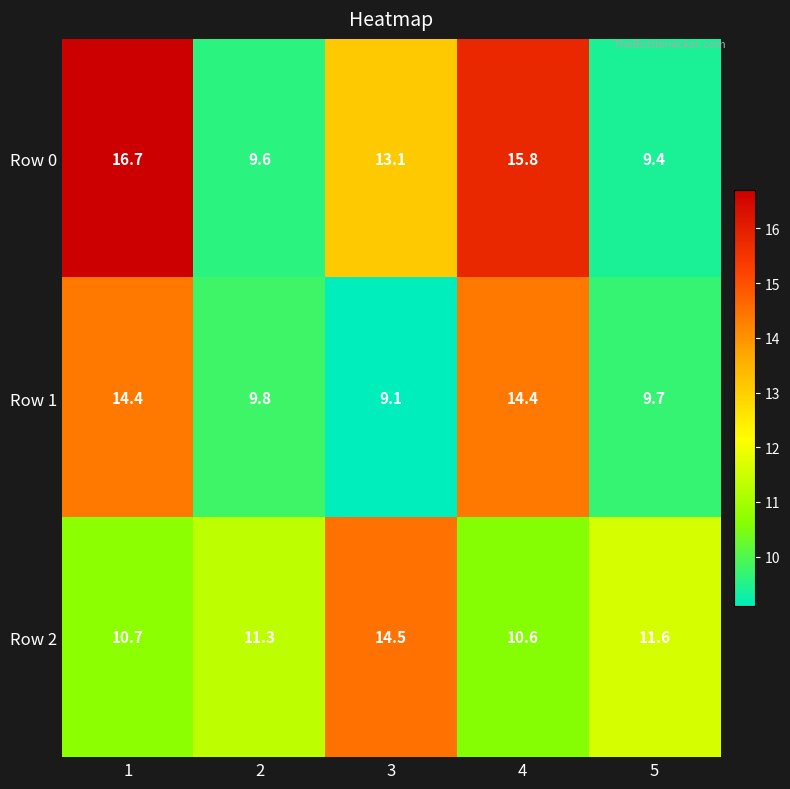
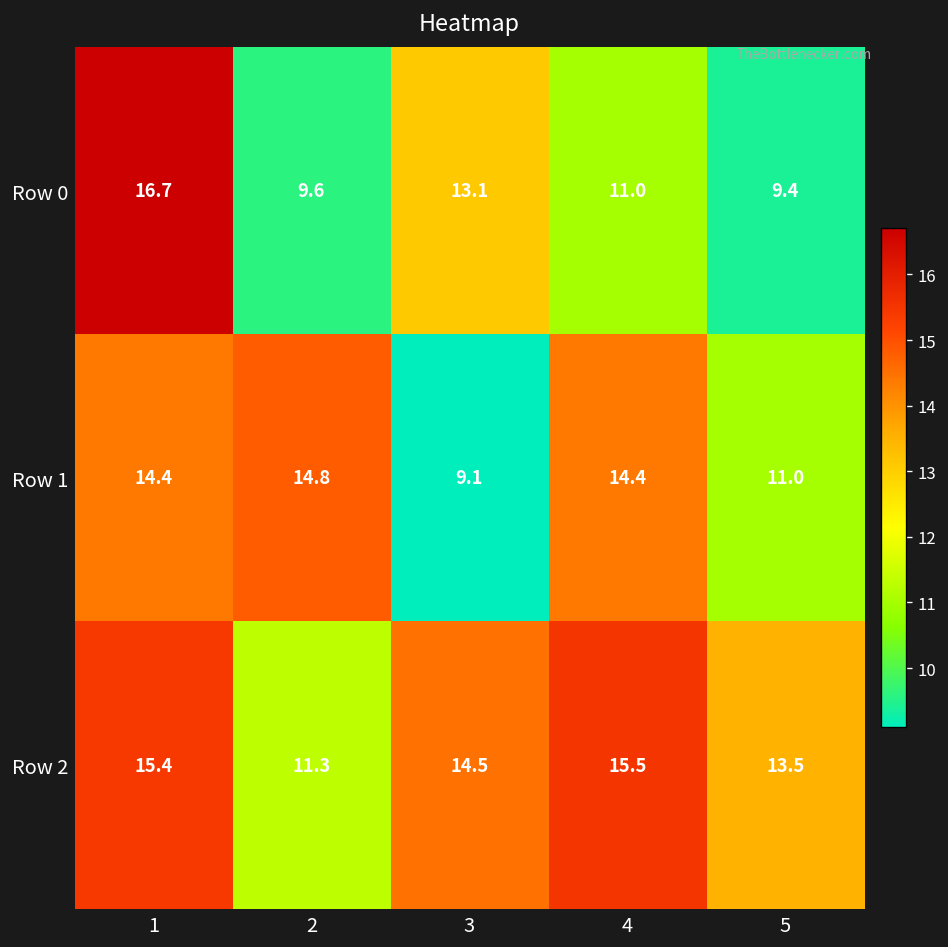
Row 0, 4: 15.8 -> 11.0
Row 1, 2: 9.8 -> 14.8
Row 1, 5: 9.7 -> 11.0
Row 2, 1: 10.7 -> 15.4
Row 2, 4: 10.6 -> 15.5
Row 2, 5: 11.6 -> 13.5
